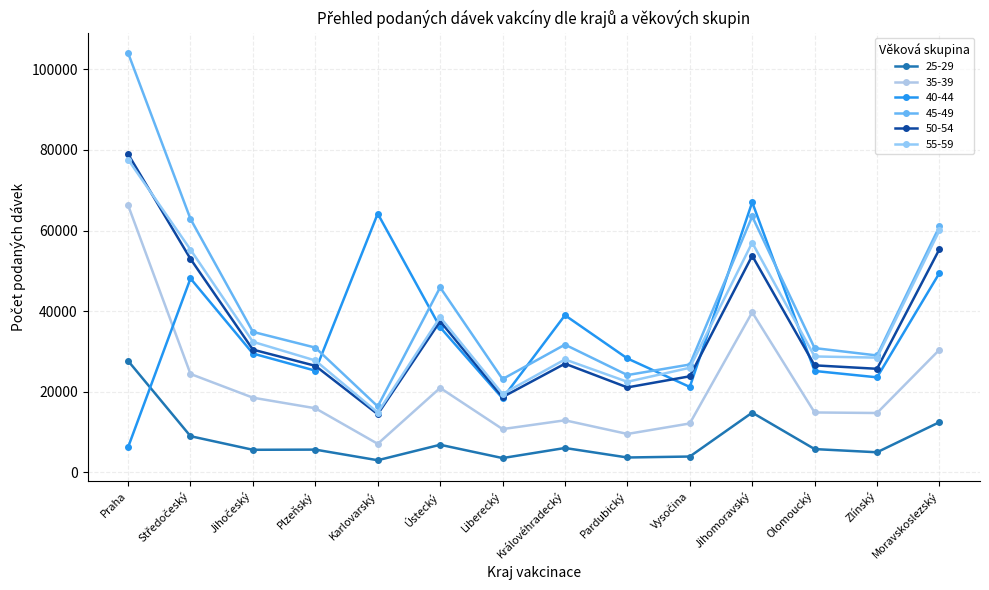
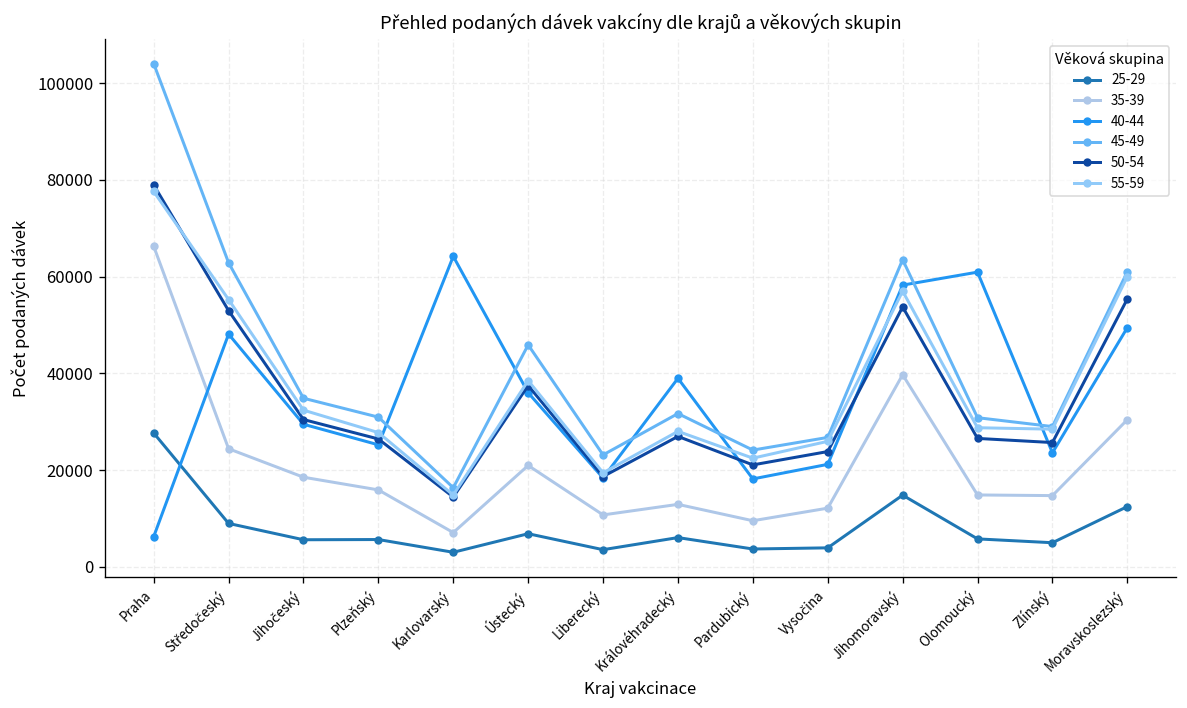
40-44, Pardubický: 28000 -> 18000
40-44, Jihomoravský: 67000 -> 58000
40-44, Olomoucký: 25000 -> 61000
